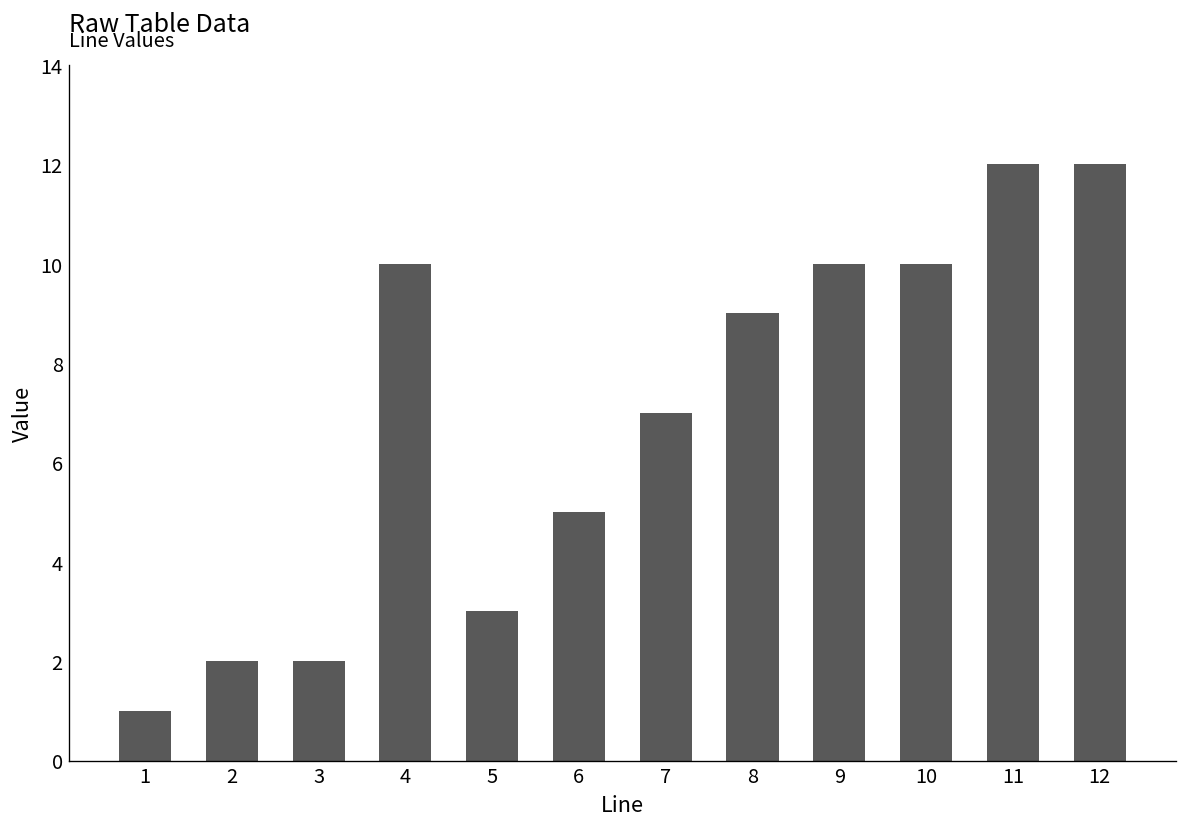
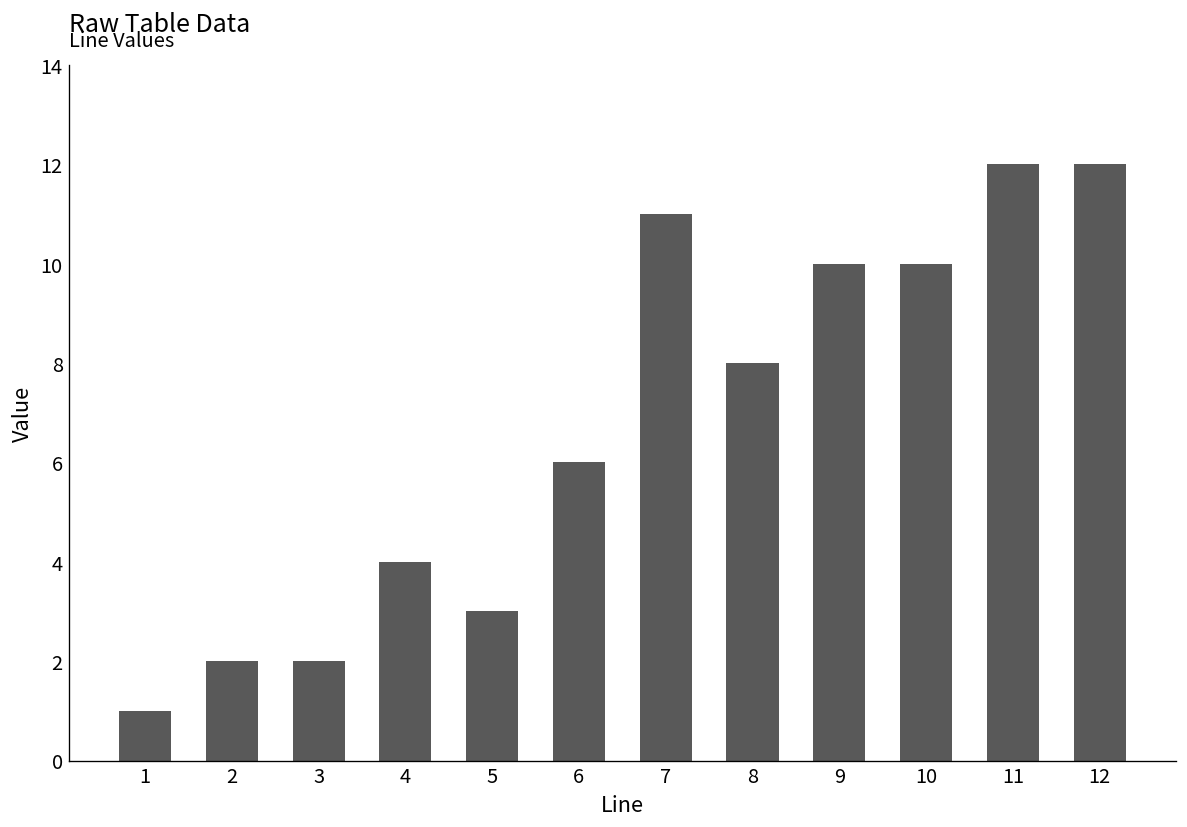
4: 10 -> 4
6: 5 -> 6
7: 7 -> 11
8: 9 -> 8
